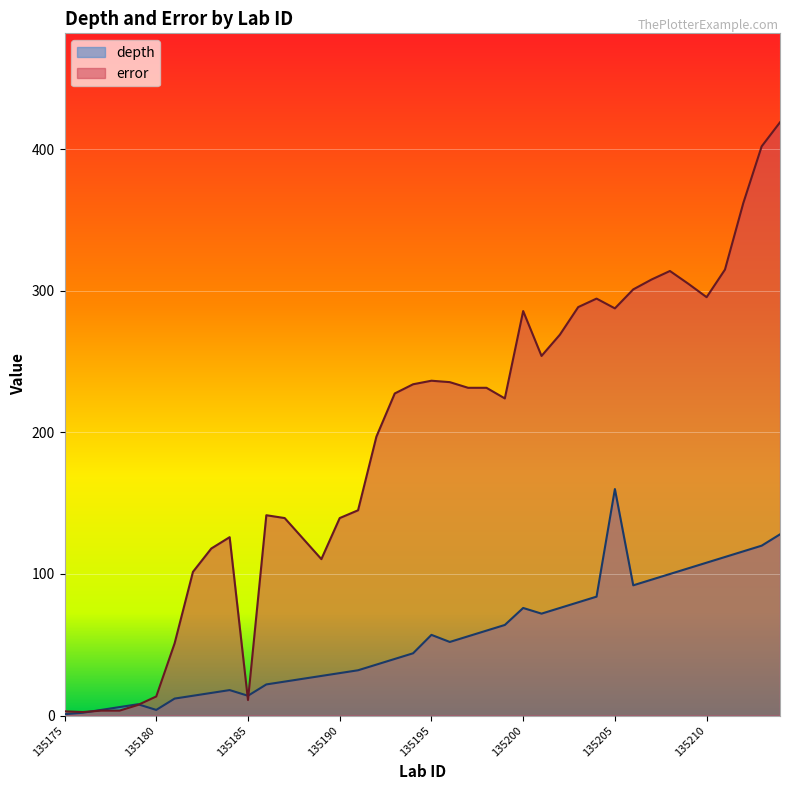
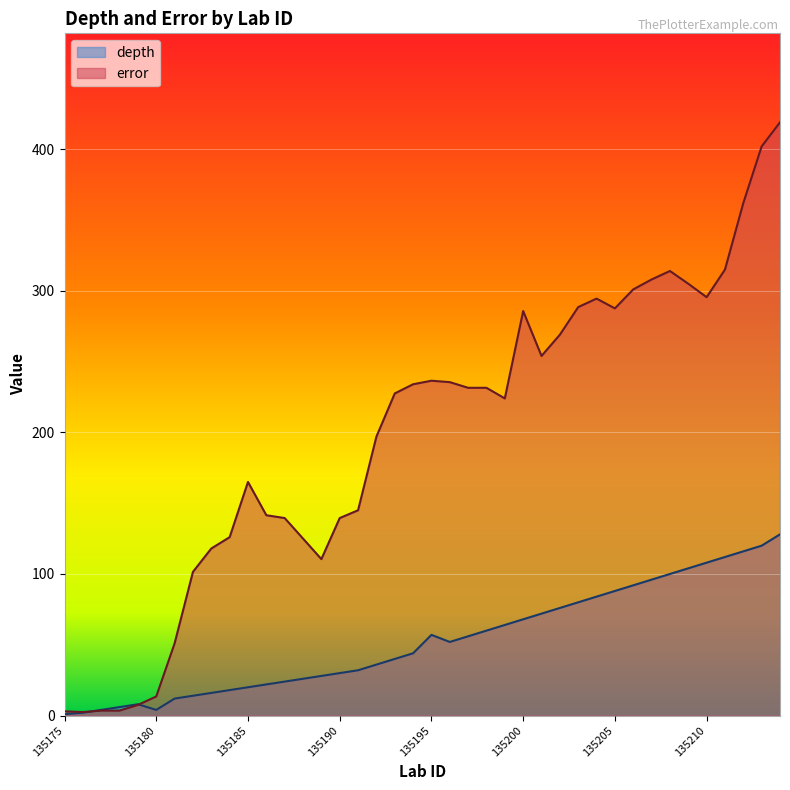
depth, 135185: 14 -> 20
error, 135185: 11 -> 165
depth, 135200: 76 -> 68
depth, 135205: 160 -> 88
